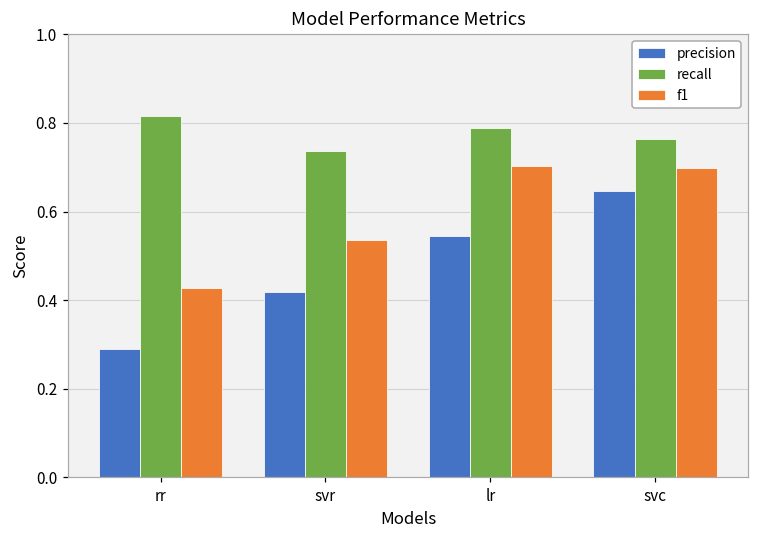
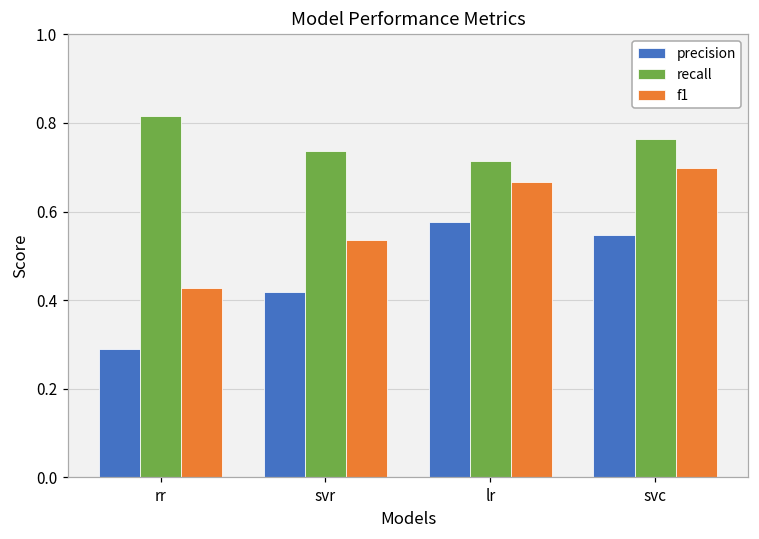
precision, lr: 0.55 -> 0.58
recall, lr: 0.79 -> 0.71
f1, lr: 0.70 -> 0.67
precision, svc: 0.65 -> 0.55
